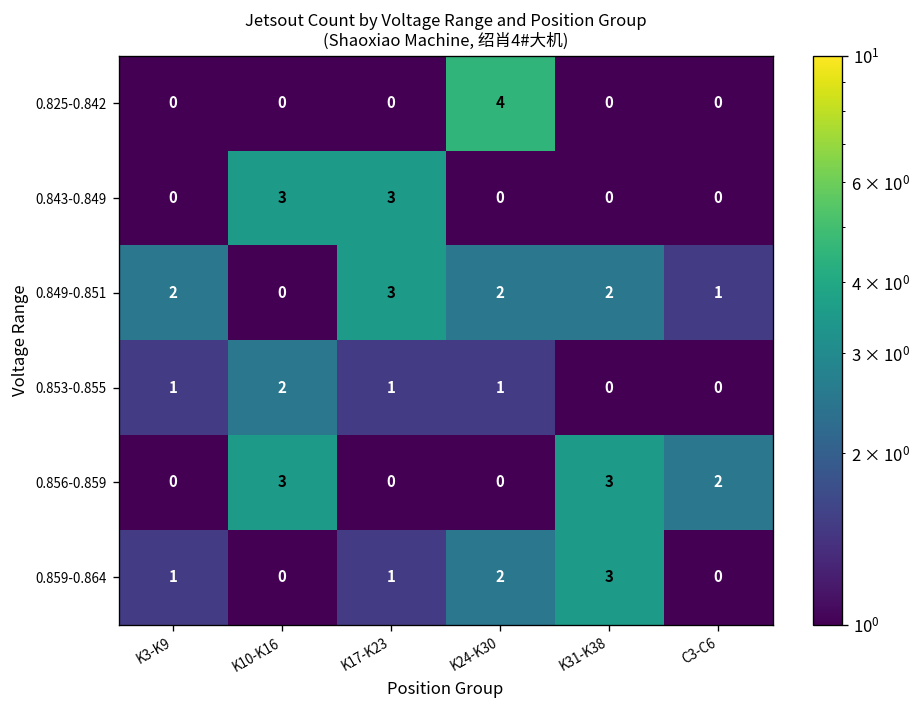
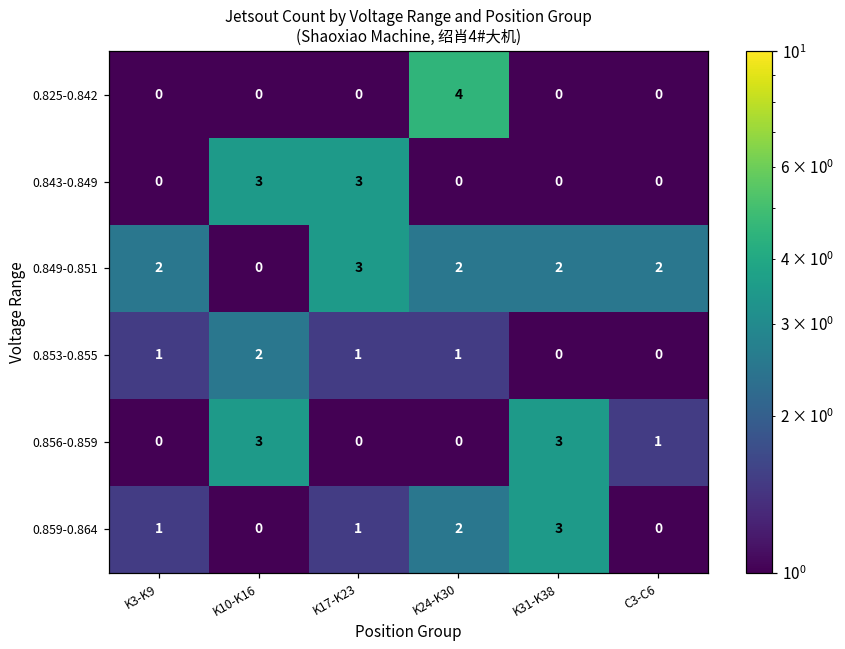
0.849-0.851, C3-C6: 1 -> 2
0.856-0.859, C3-C6: 2 -> 1
